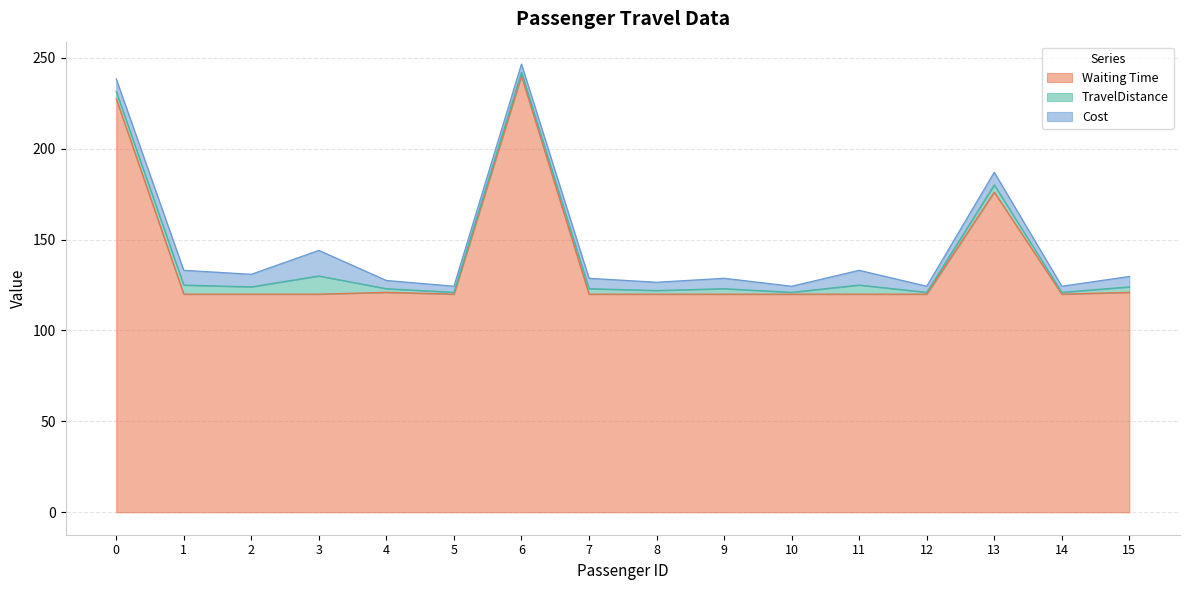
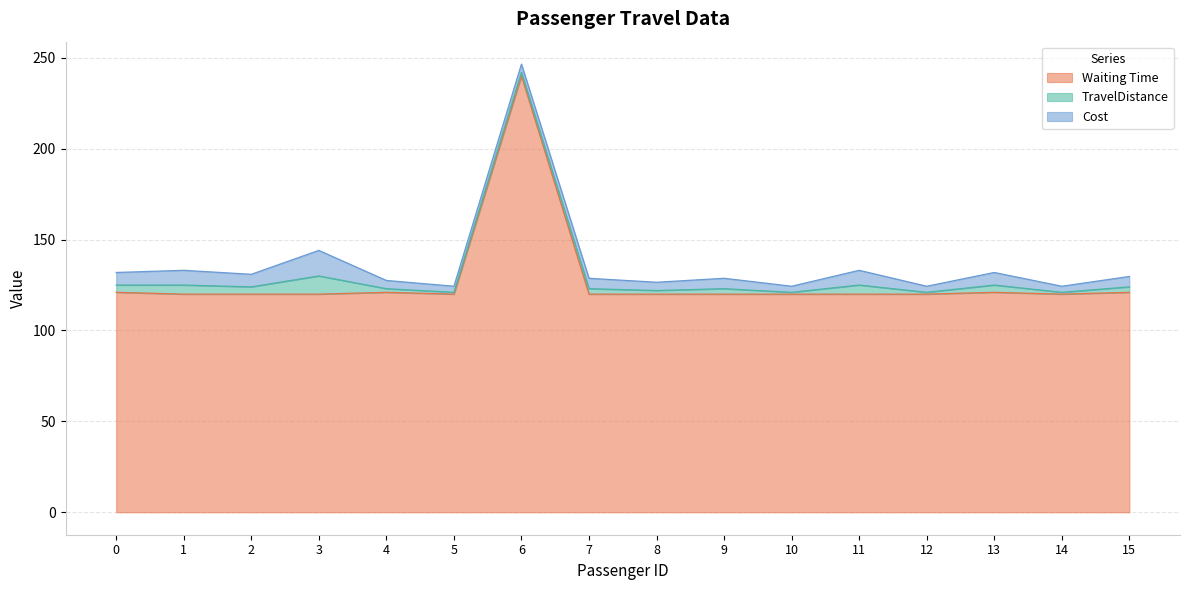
Waiting Time, 0: 228 -> 121
Waiting Time, 13: 176 -> 121
